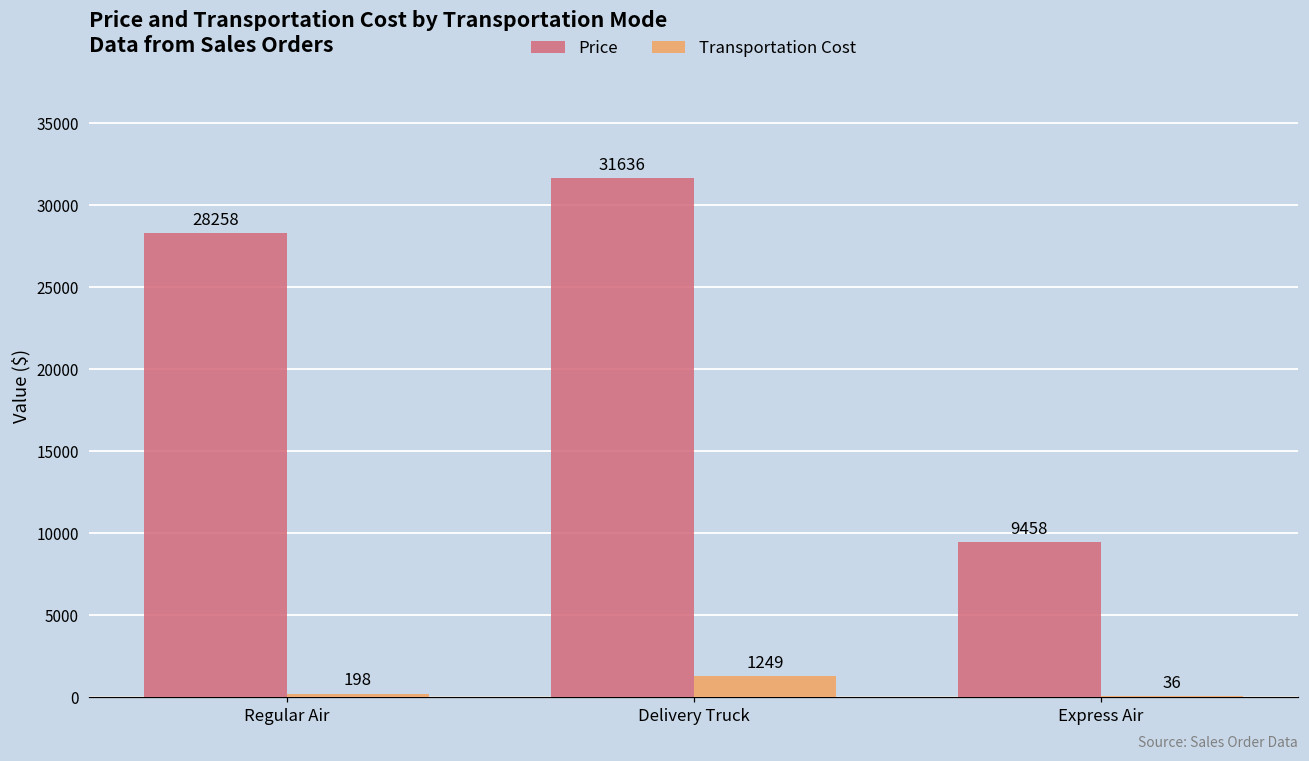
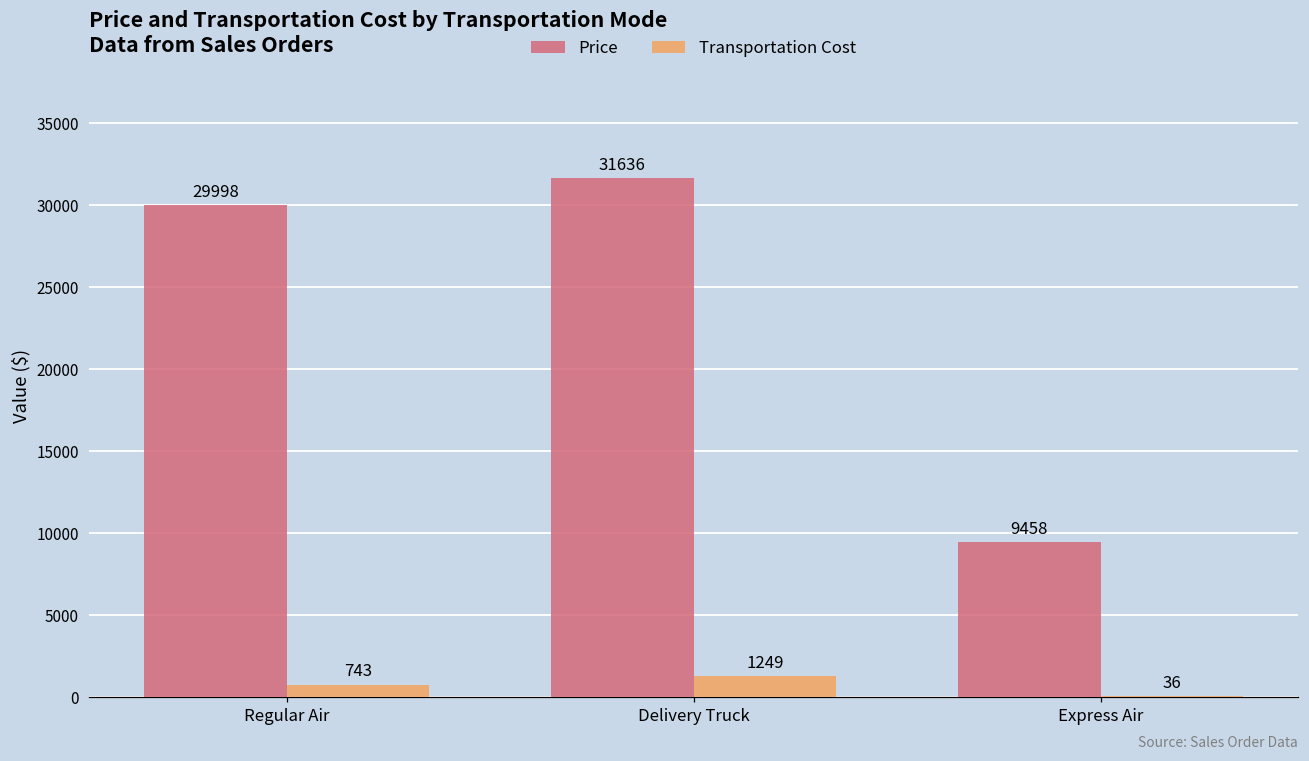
Price, Regular Air: 28258 -> 29998
Transportation Cost, Regular Air: 198 -> 743
